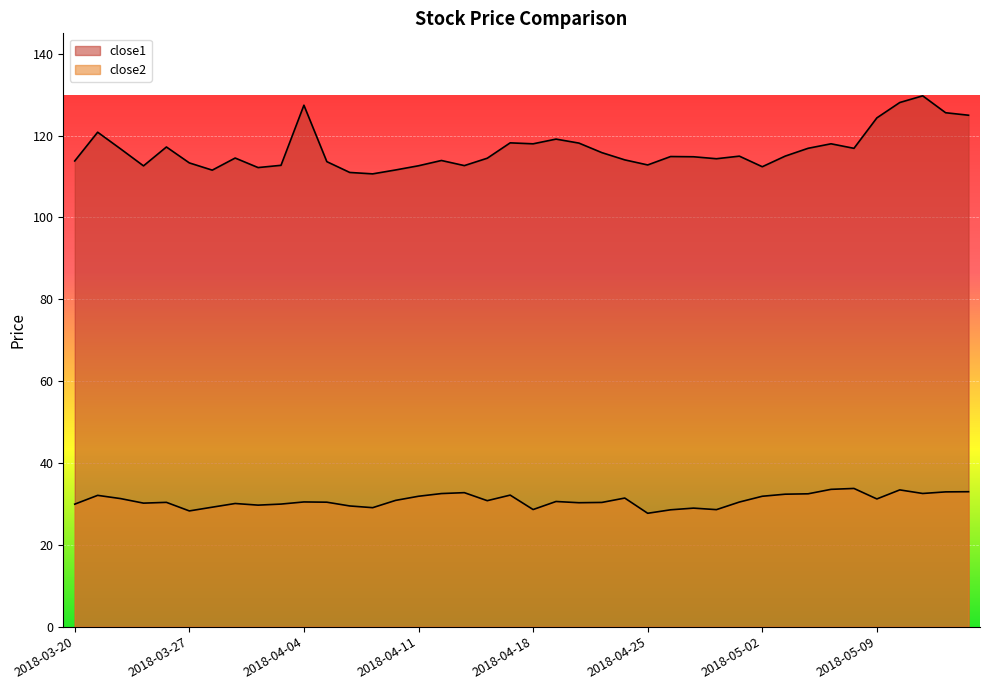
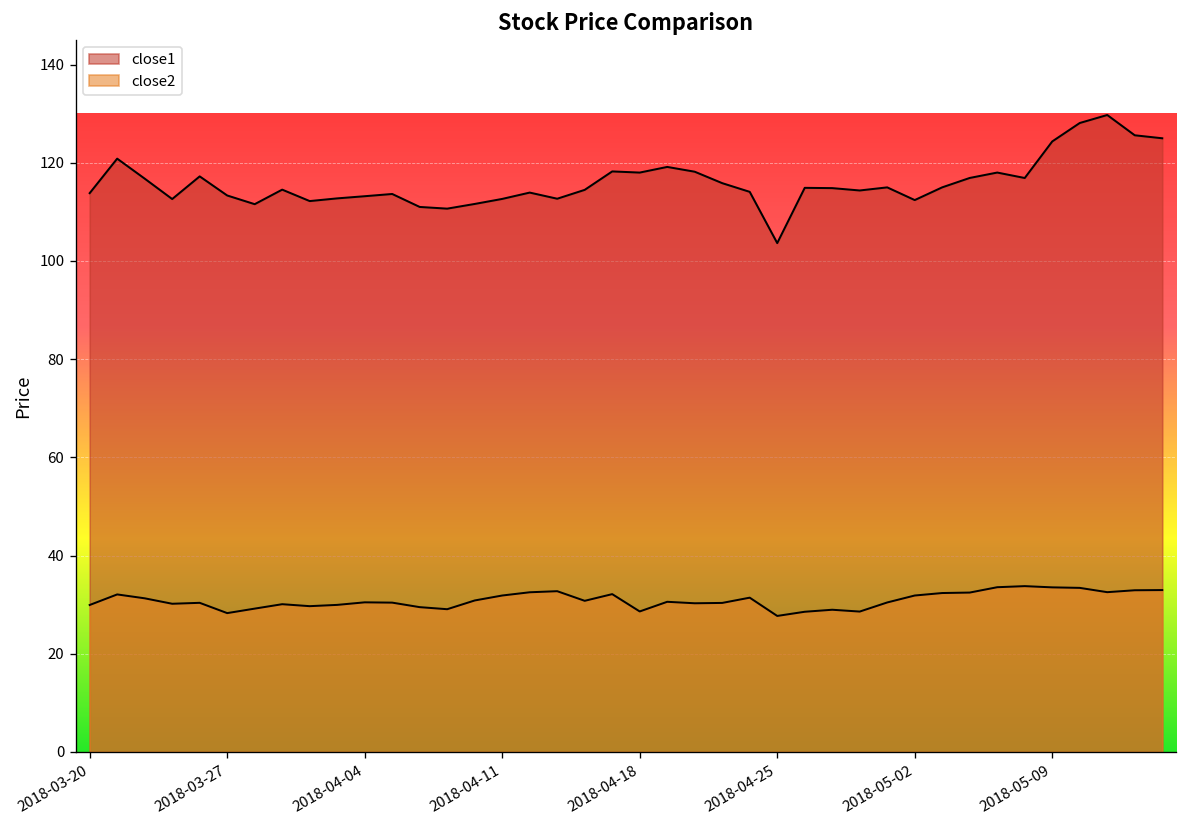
close1, 2018-04-04: 127 -> 113
close1, 2018-04-25: 113 -> 104
close2, 2018-05-09: 31 -> 34
